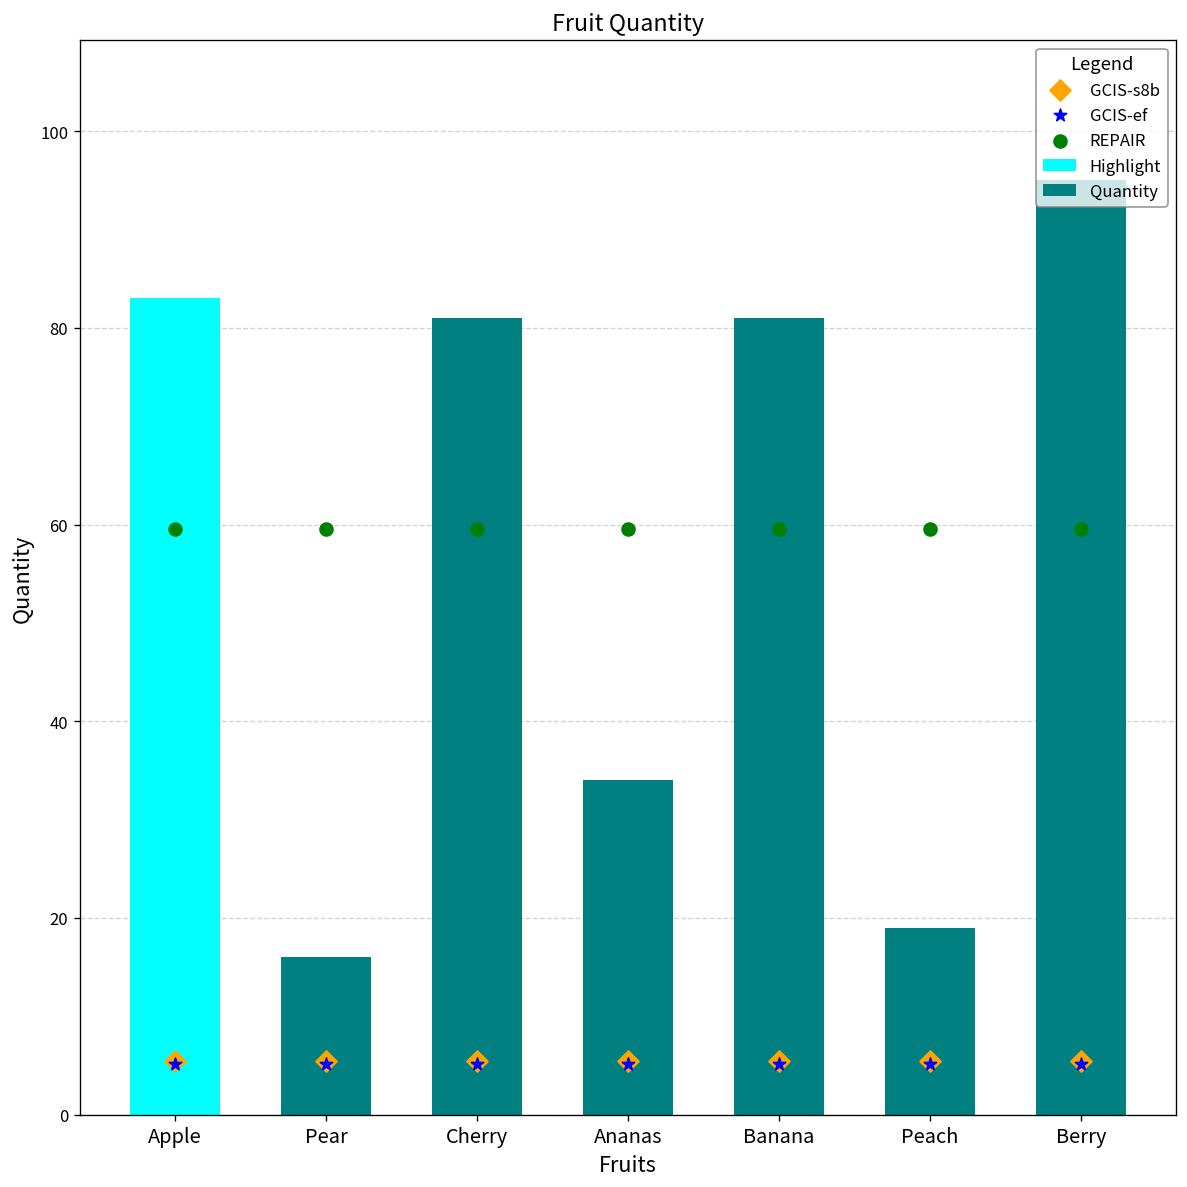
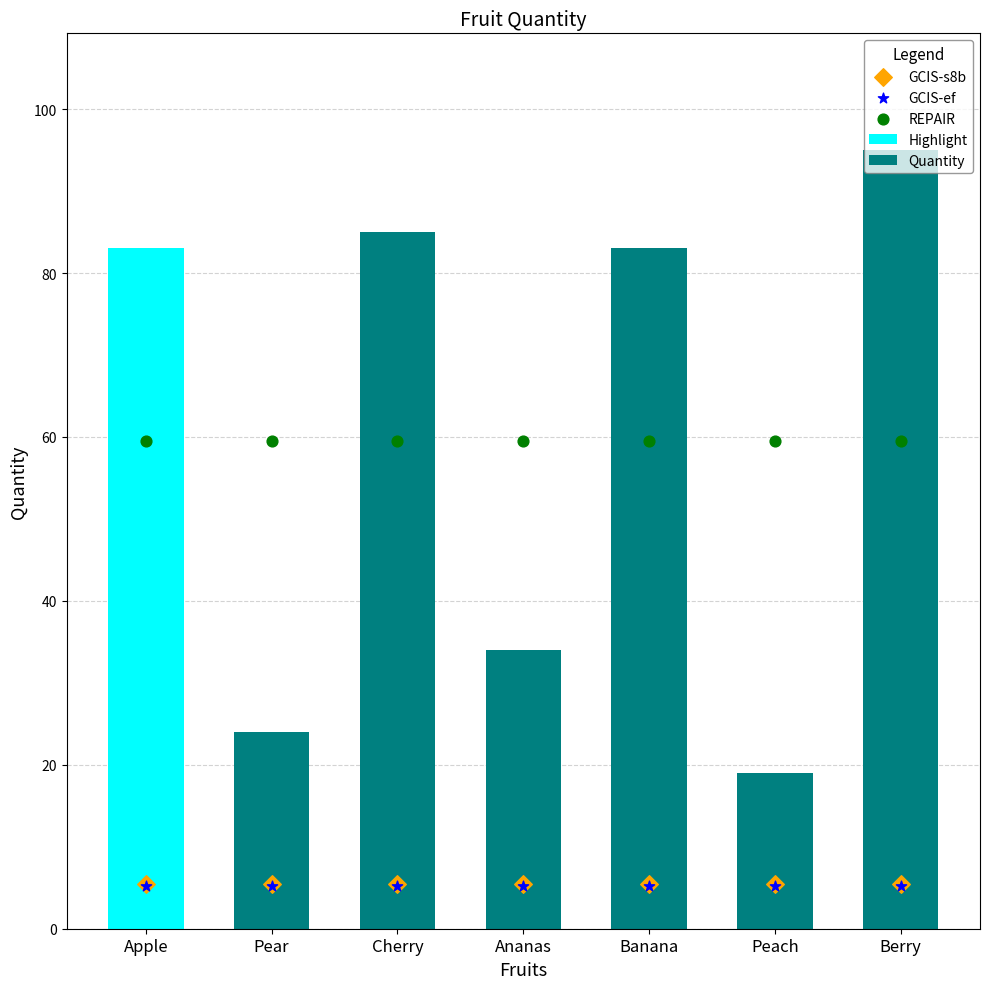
Quantity, Pear: 16 -> 24
Quantity, Cherry: 81 -> 85
Quantity, Banana: 81 -> 83
